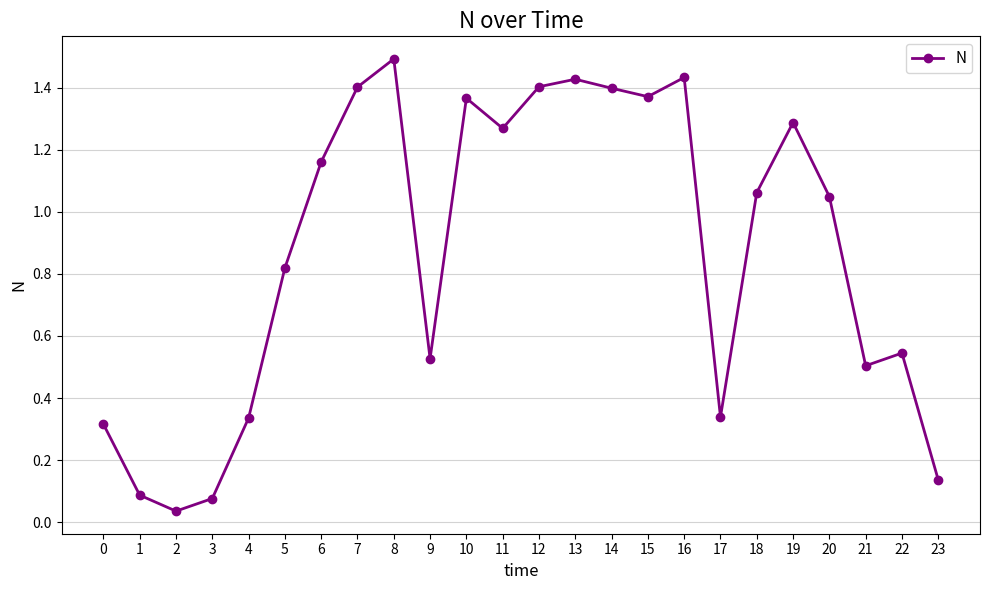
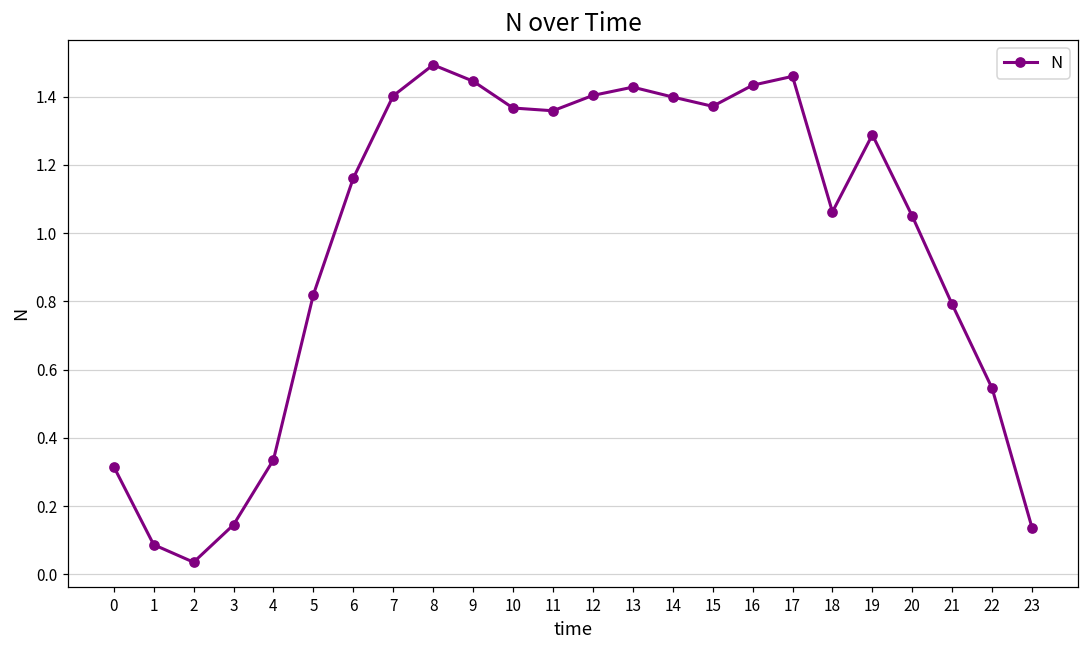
3: 0.08 -> 0.14
9: 0.53 -> 1.45
11: 1.27 -> 1.36
17: 0.34 -> 1.46
21: 0.50 -> 0.79
